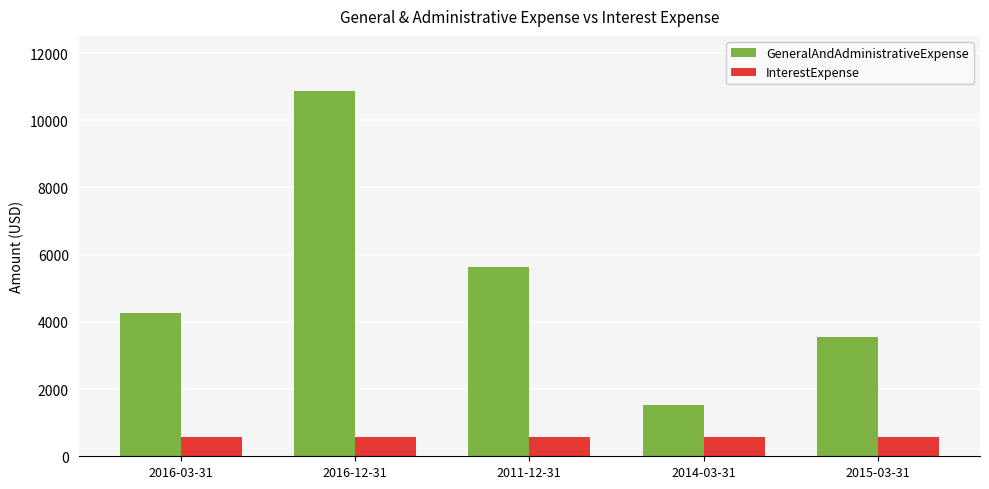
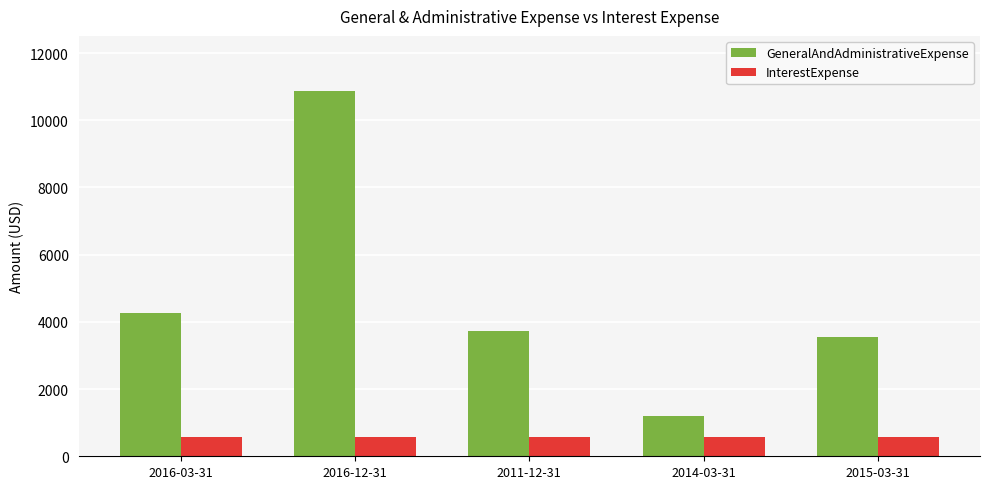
GeneralAndAdministrativeExpense, 2011-12-31: 5600 -> 3700
GeneralAndAdministrativeExpense, 2014-03-31: 1500 -> 1200
